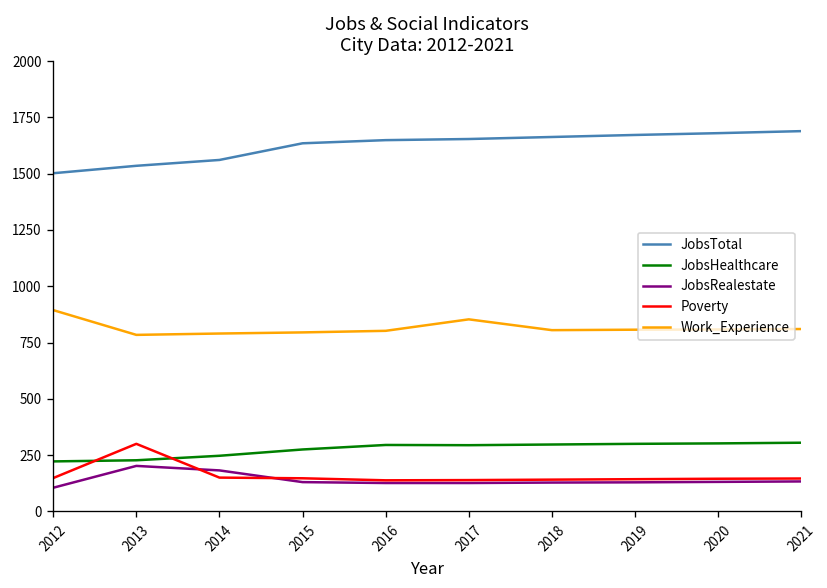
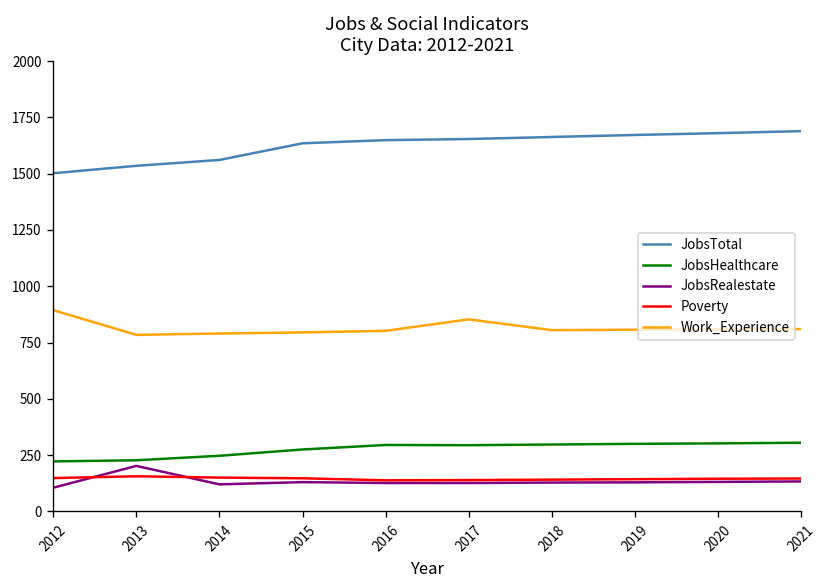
Poverty, 2013: 300 -> 160
JobsRealestate, 2014: 180 -> 120
